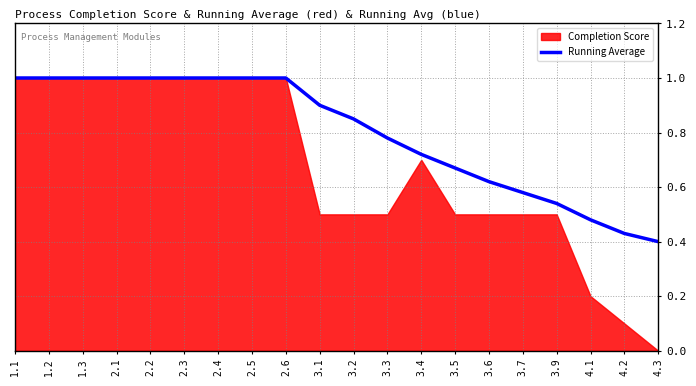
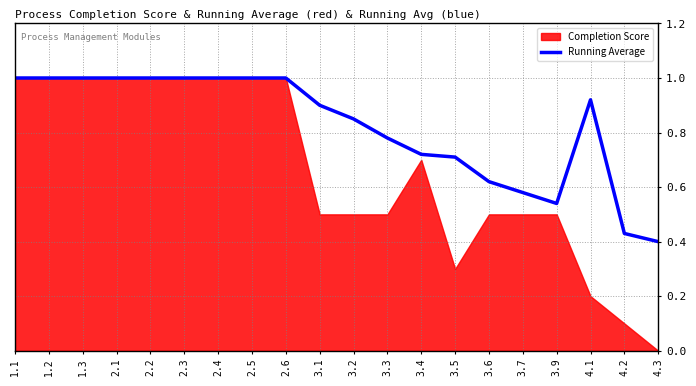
Running Average, 3.5: 0.67 -> 0.71
Completion Score, 3.5: 0.5 -> 0.3
Running Average, 4.1: 0.48 -> 0.92
